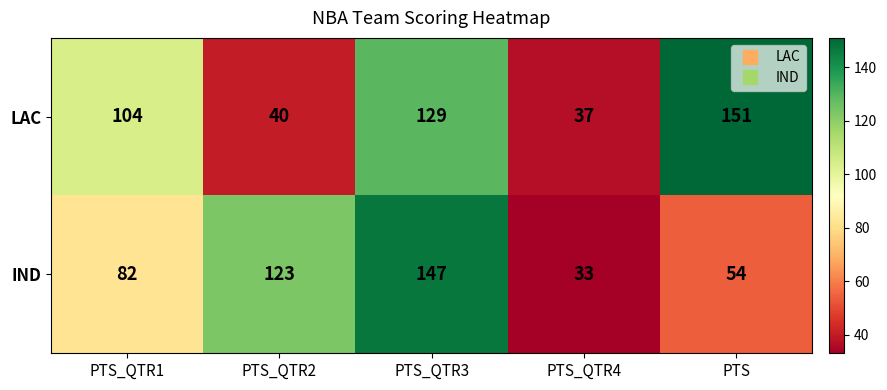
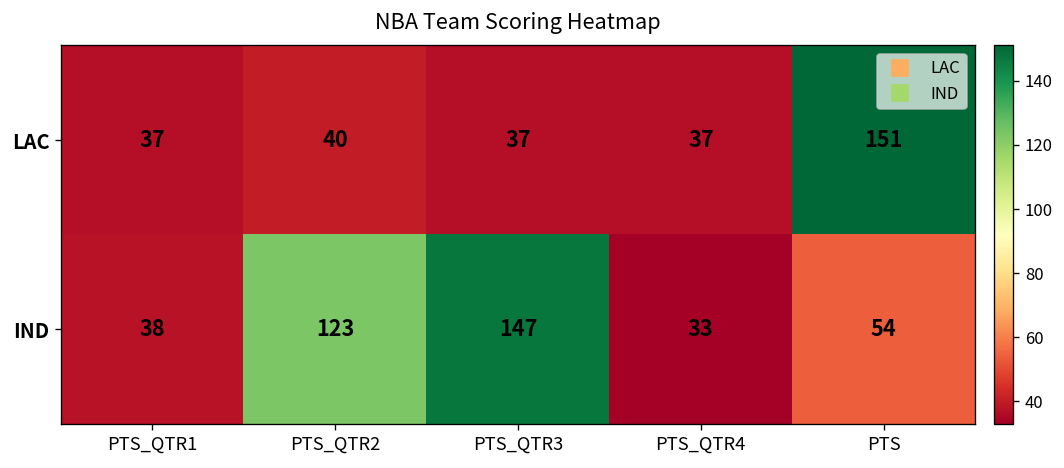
LAC, PTS_QTR1: 104 -> 37
LAC, PTS_QTR3: 129 -> 37
IND, PTS_QTR1: 82 -> 38
